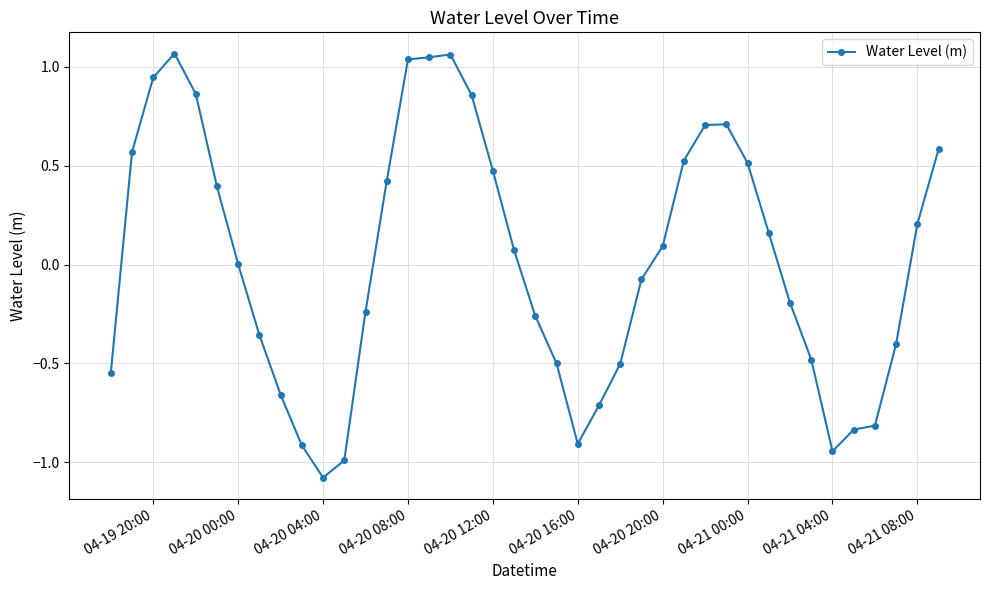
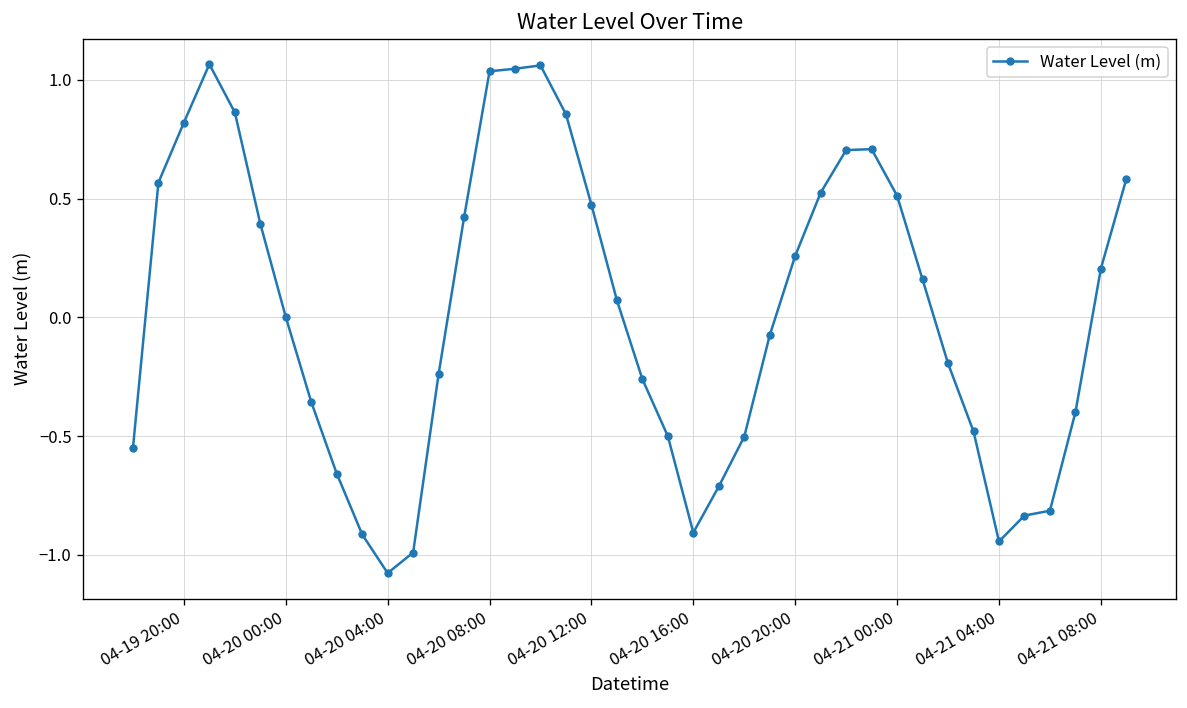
04-19 20:00: 0.94 -> 0.82
04-20 20:00: 0.09 -> 0.26
